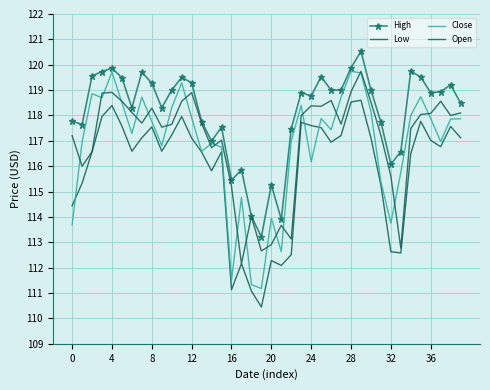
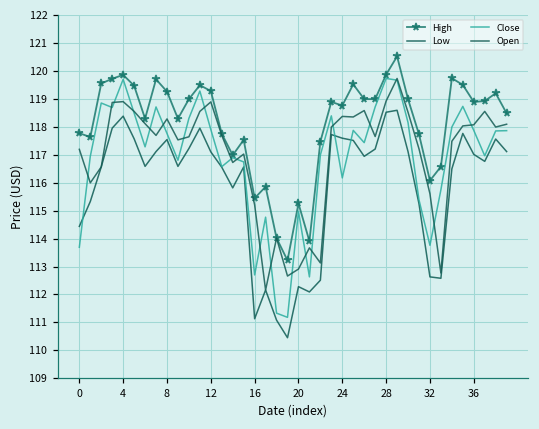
Close, 16: 111.5 -> 112.7
Close, 20: 113.9 -> 115.0
